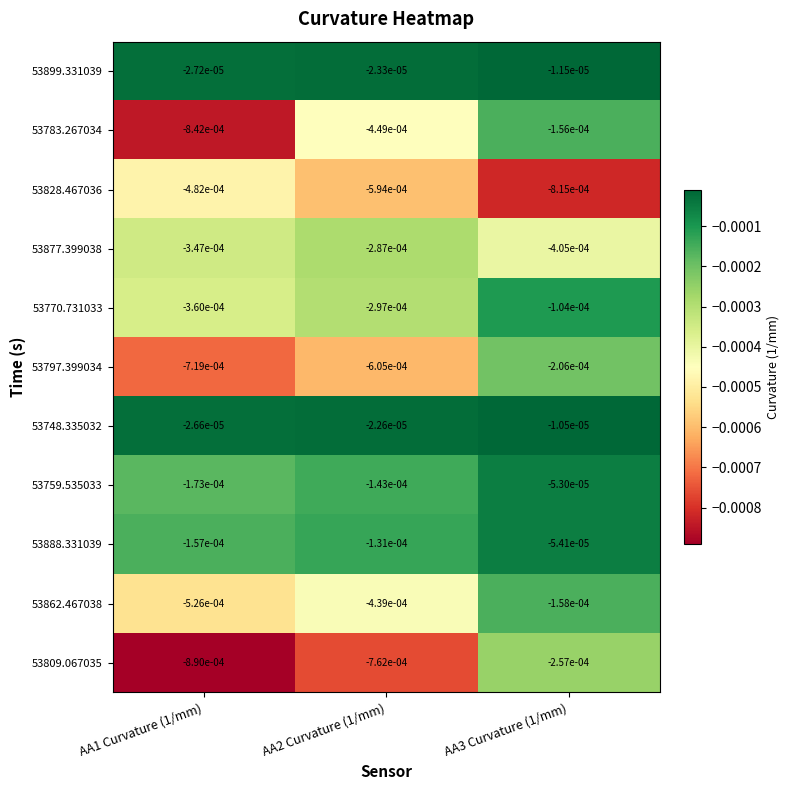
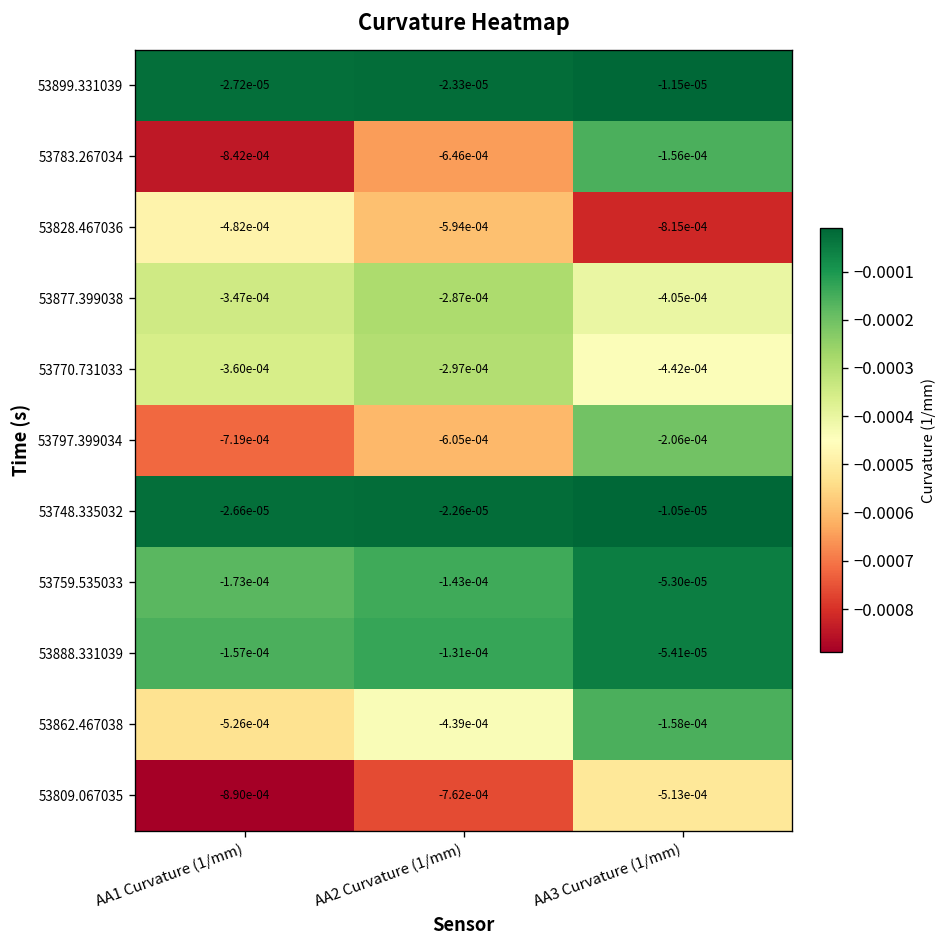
53783.267034, AA2 Curvature (1/mm): -4.49e-04 -> -6.46e-04
53770.731033, AA3 Curvature (1/mm): -1.04e-04 -> -4.42e-04
53809.067035, AA3 Curvature (1/mm): -2.57e-04 -> -5.13e-04
